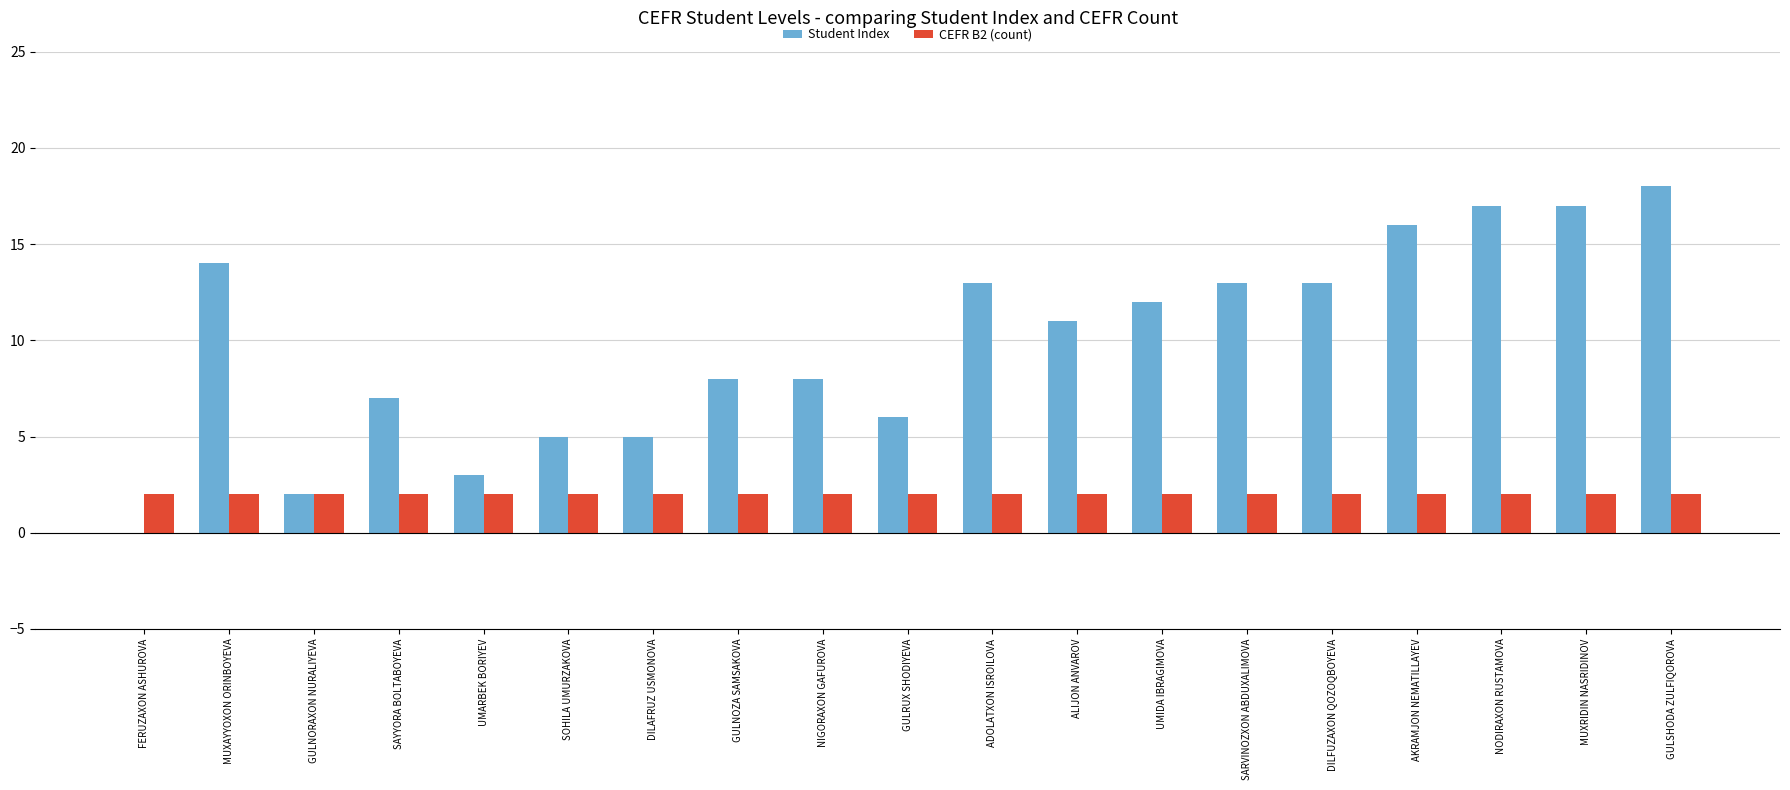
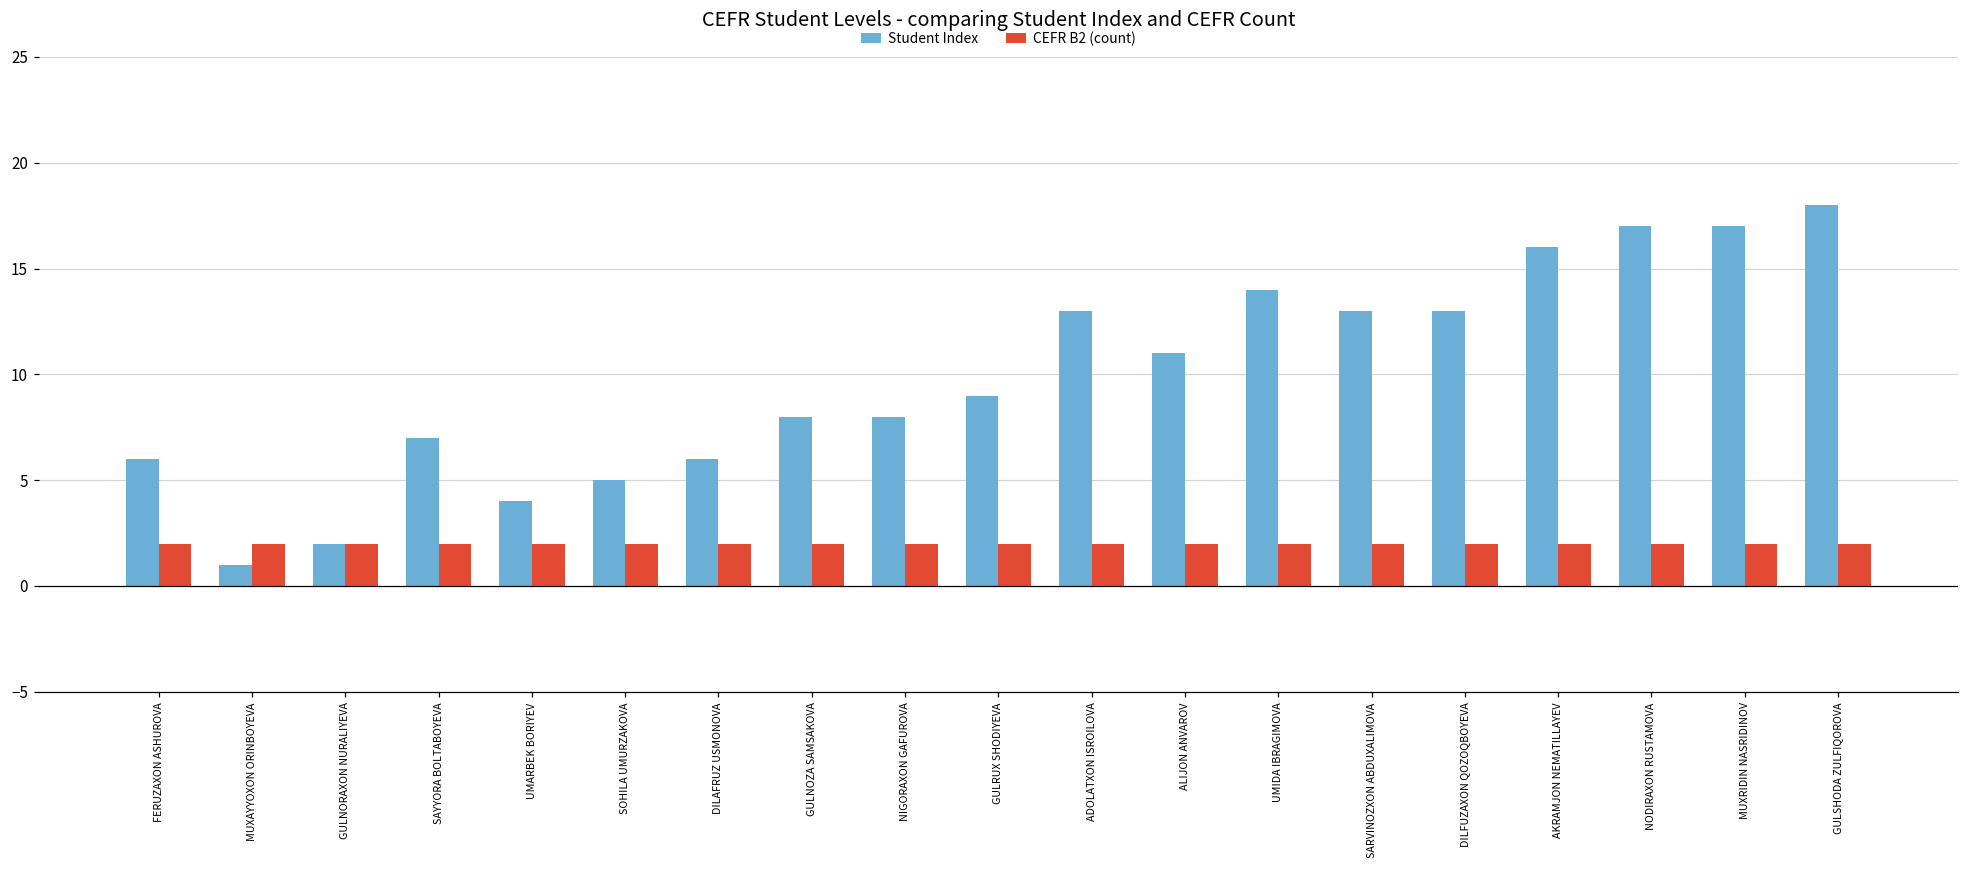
Student Index, FERUZAXON ASHUROVA: 0 -> 6
Student Index, MUXAYYOXON ORINBOYEVA: 14 -> 1
Student Index, UMARBEK BORIYEV: 3 -> 4
Student Index, DILAFRUZ USMONOVA: 5 -> 6
Student Index, GULRUX SHODIYEVA: 6 -> 9
Student Index, UMIDA IBRAGIMOVA: 12 -> 14
